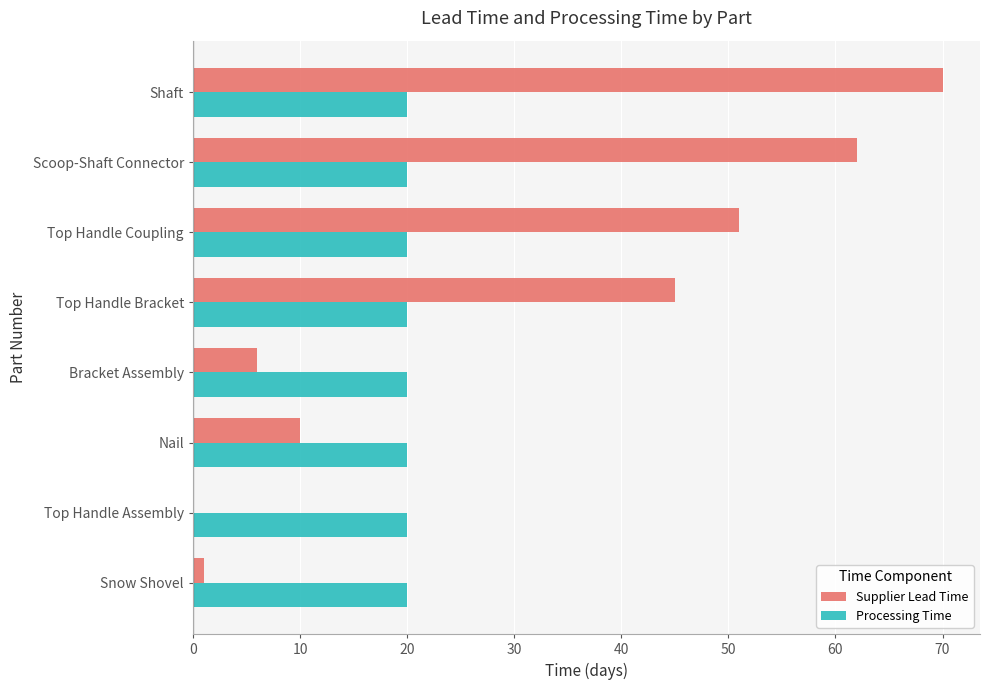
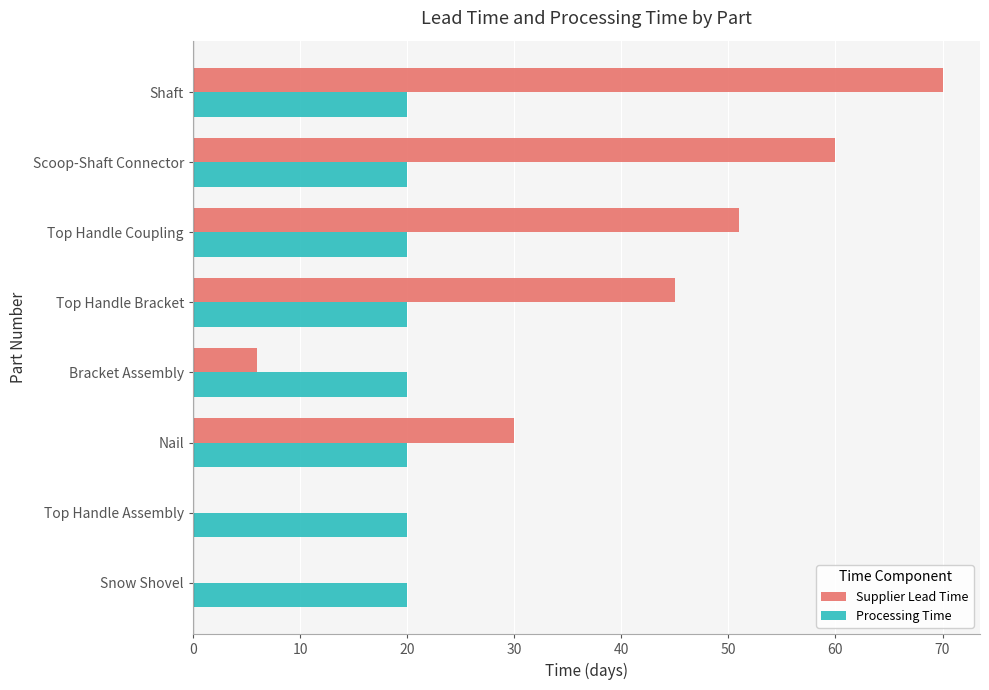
Supplier Lead Time, Scoop-Shaft Connector: 62 -> 60
Supplier Lead Time, Nail: 10 -> 30
Supplier Lead Time, Snow Shovel: 1 -> 0
